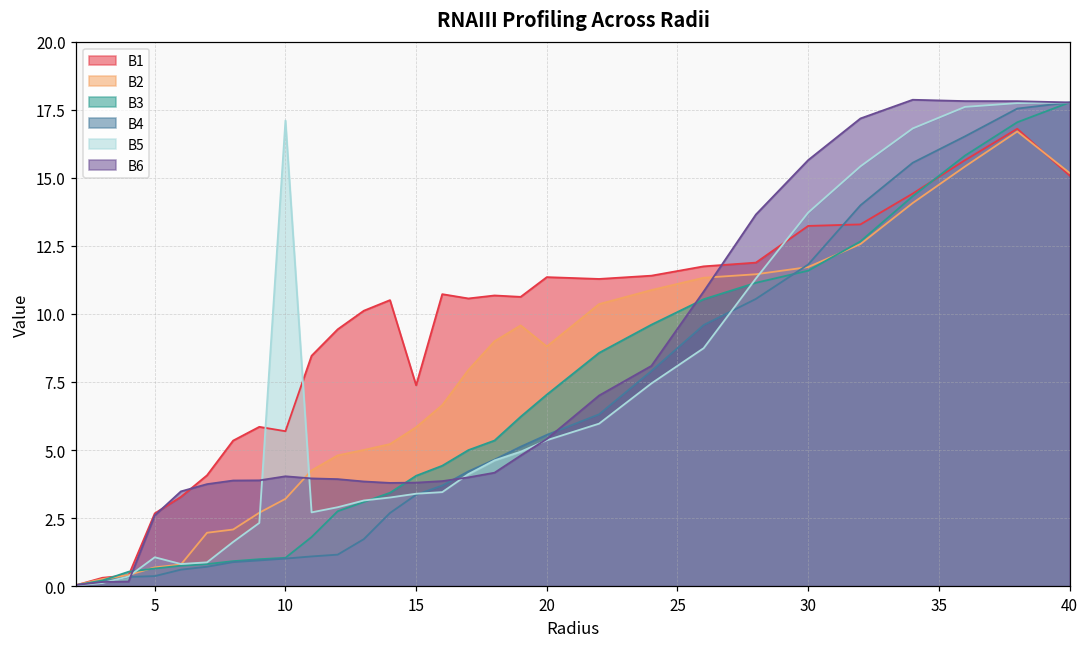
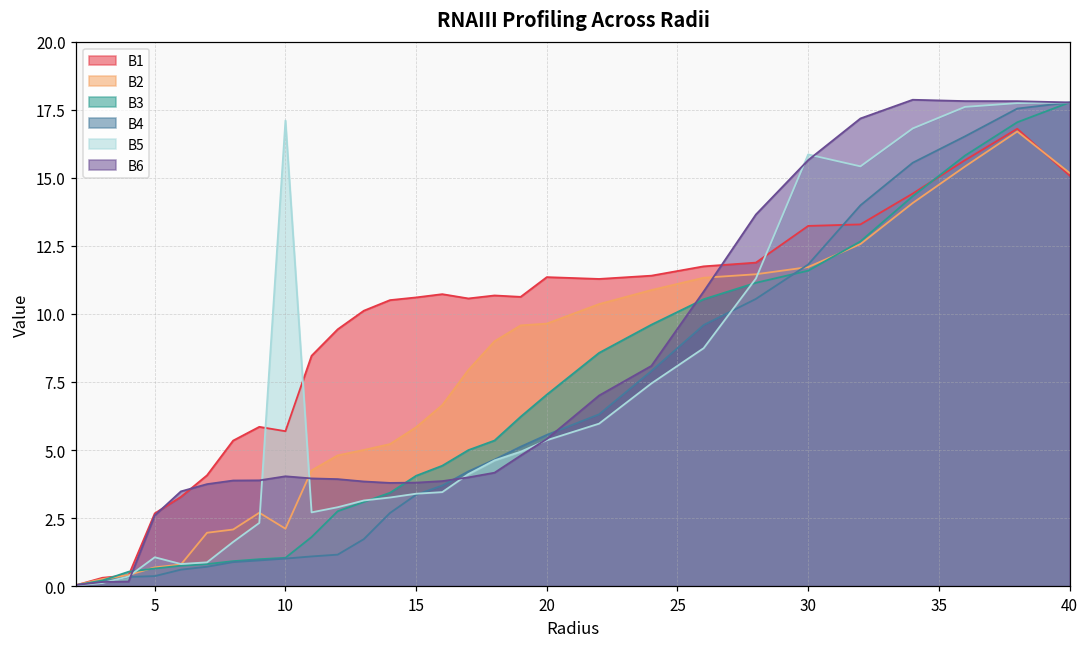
B2, 10: 3.2 -> 2.1
B1, 15: 7.4 -> 10.6
B2, 20: 8.8 -> 9.6
B5, 30: 13.7 -> 15.9
